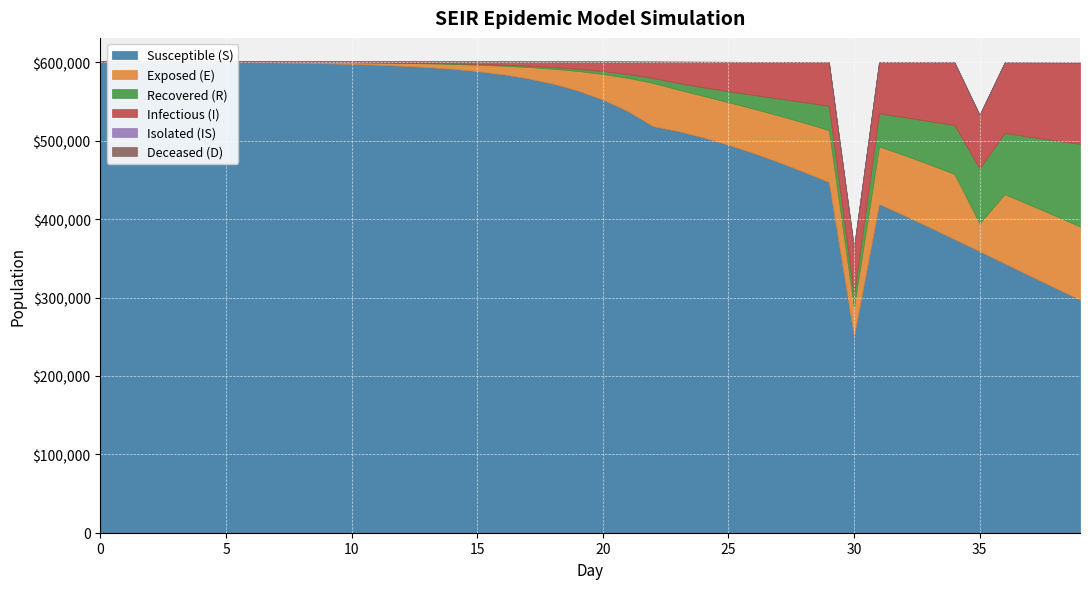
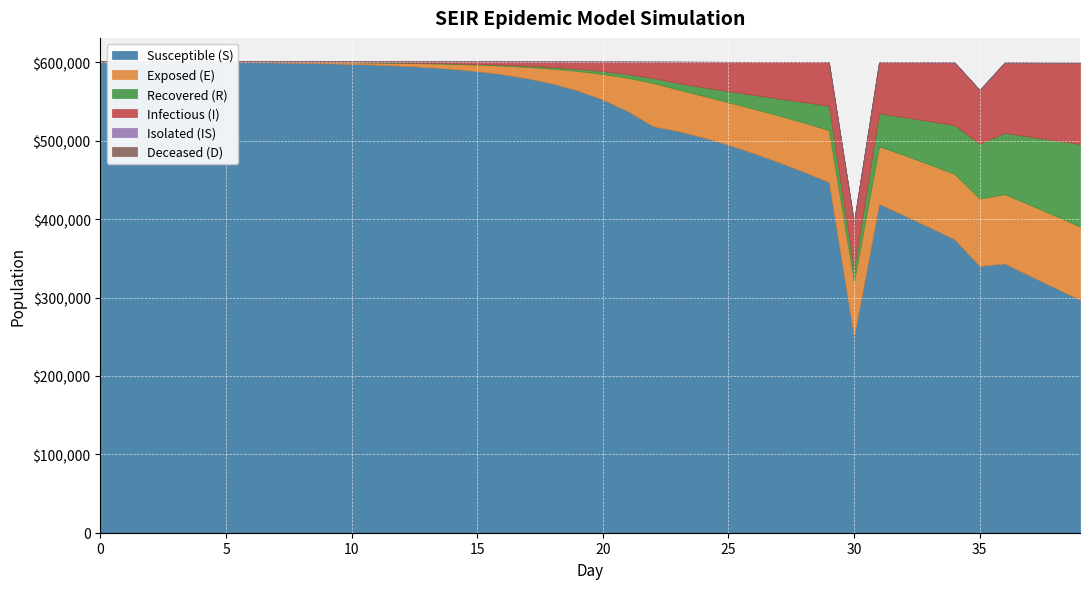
Exposed (E), 30: $40,000 -> $70,000
Susceptible (S), 35: $360,000 -> $340,000
Exposed (E), 35: $40,000 -> $90,000
